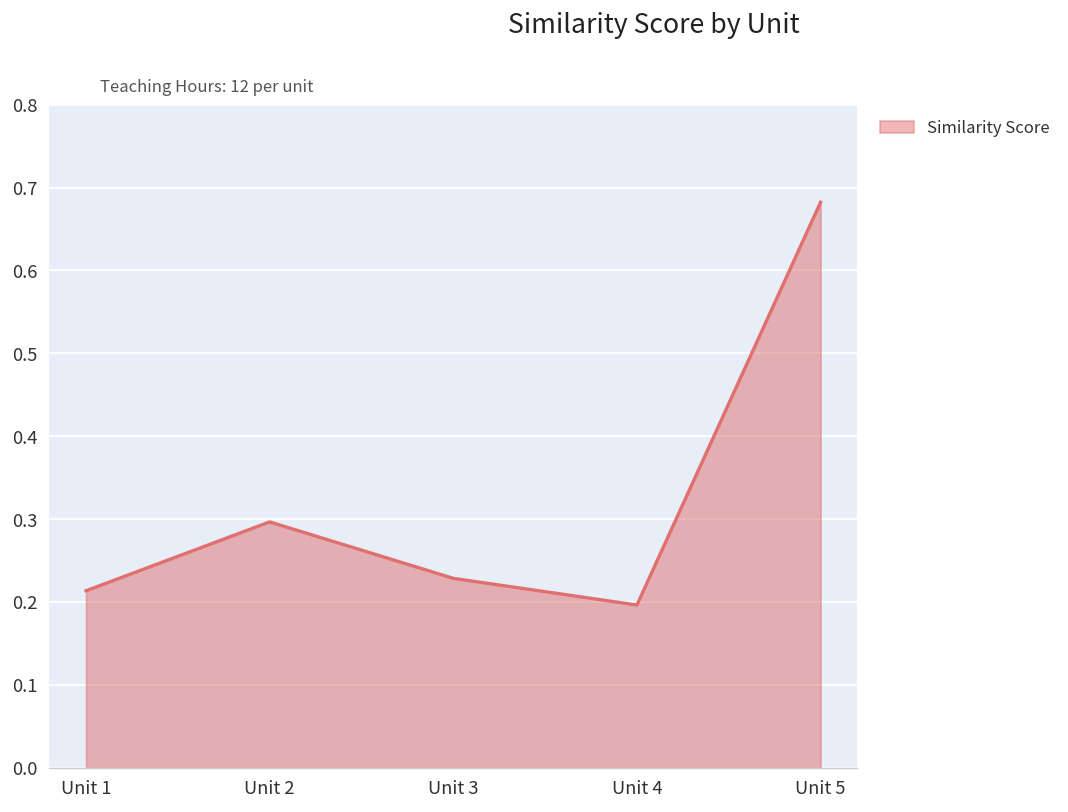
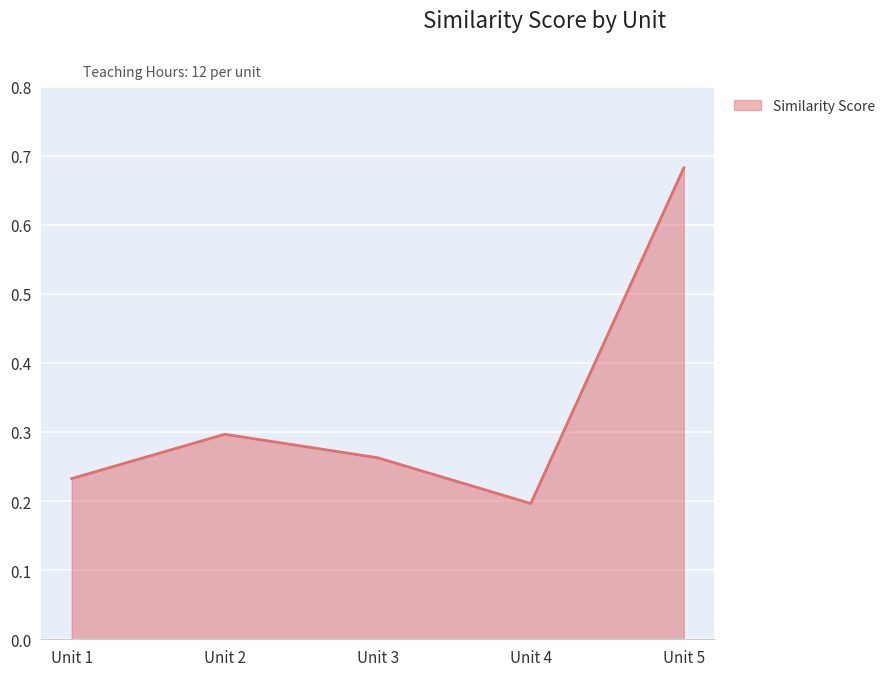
Unit 1: 0.21 -> 0.23
Unit 3: 0.23 -> 0.26
